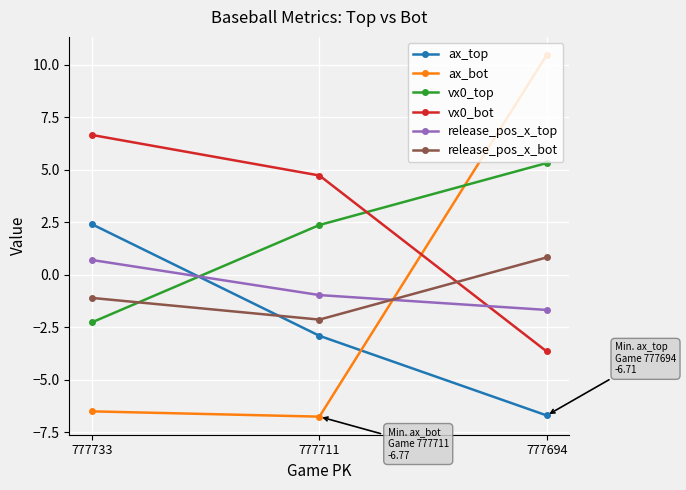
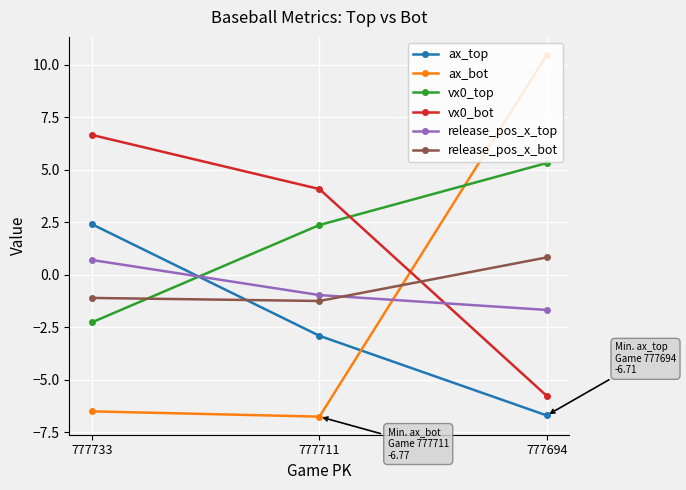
vx0_bot, 777711: 4.7 -> 4.1
release_pos_x_bot, 777711: -2.1 -> -1.3
vx0_bot, 777694: -3.7 -> -5.8
